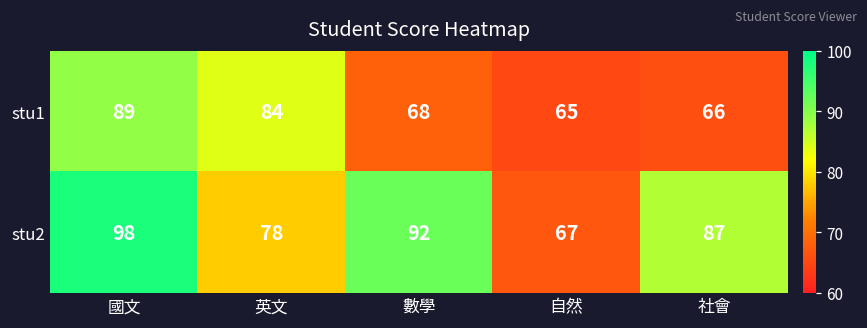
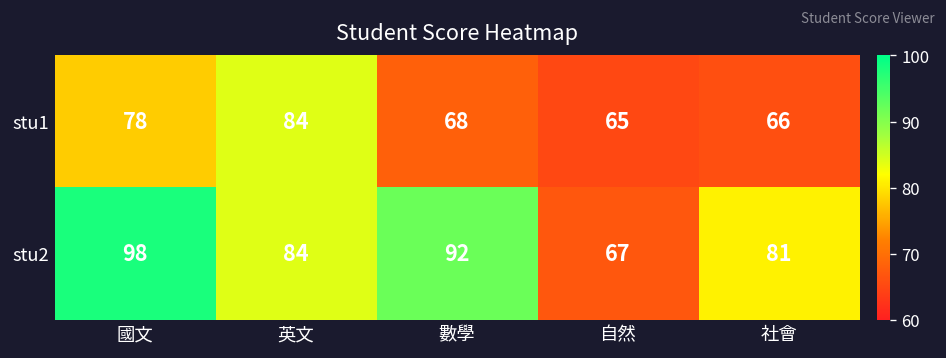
stu1, 國文: 89 -> 78
stu2, 英文: 78 -> 84
stu2, 社會: 87 -> 81
